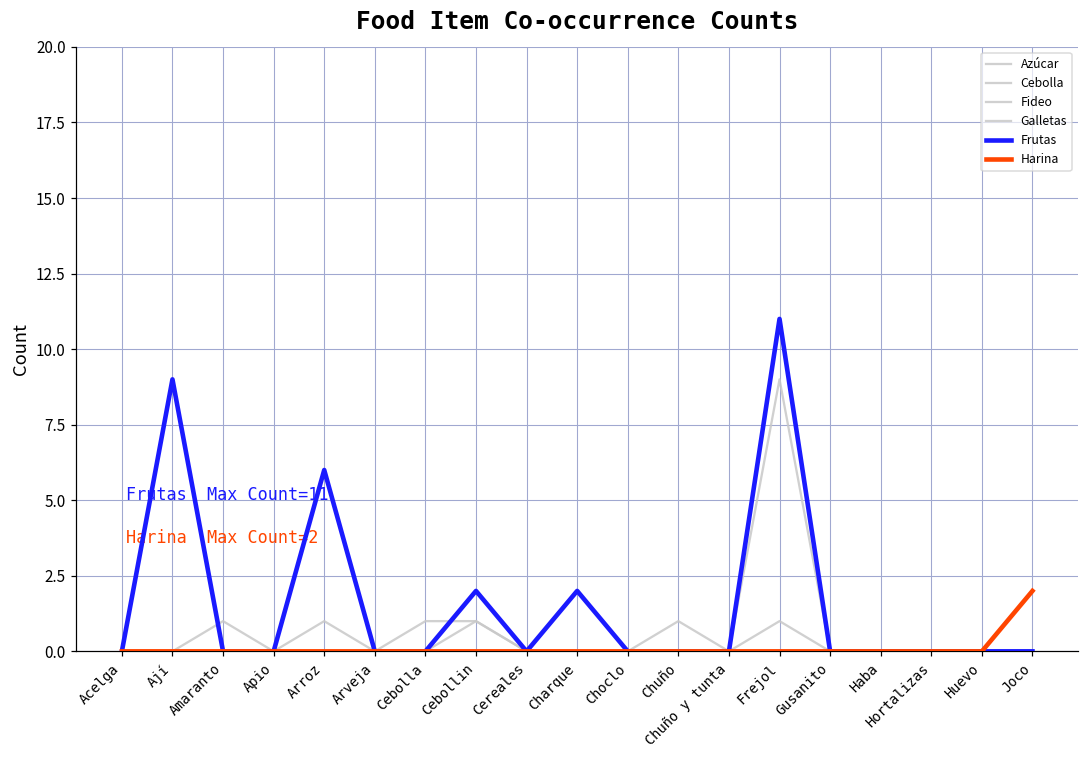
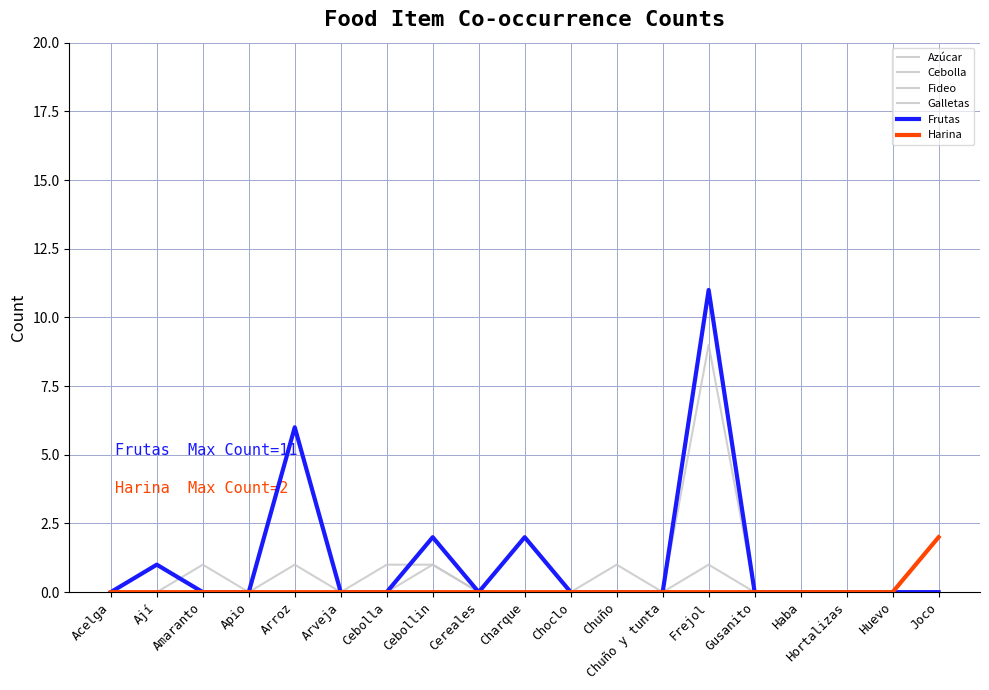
Frutas, Ají: 9 -> 1
